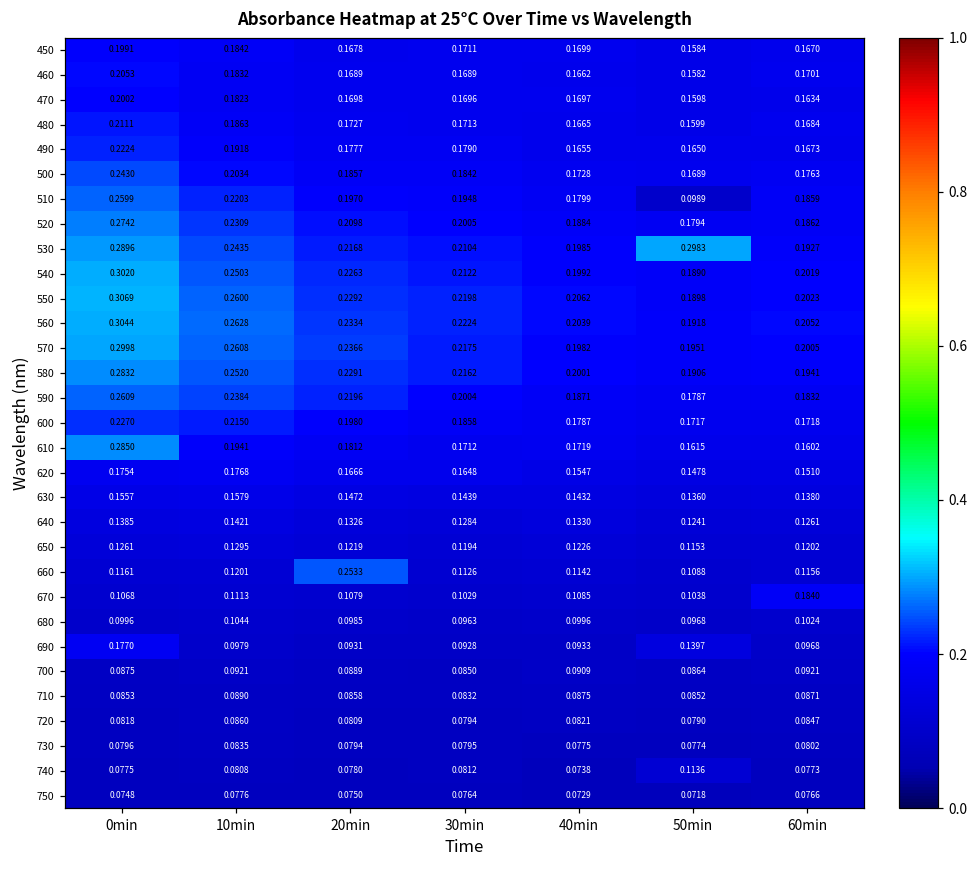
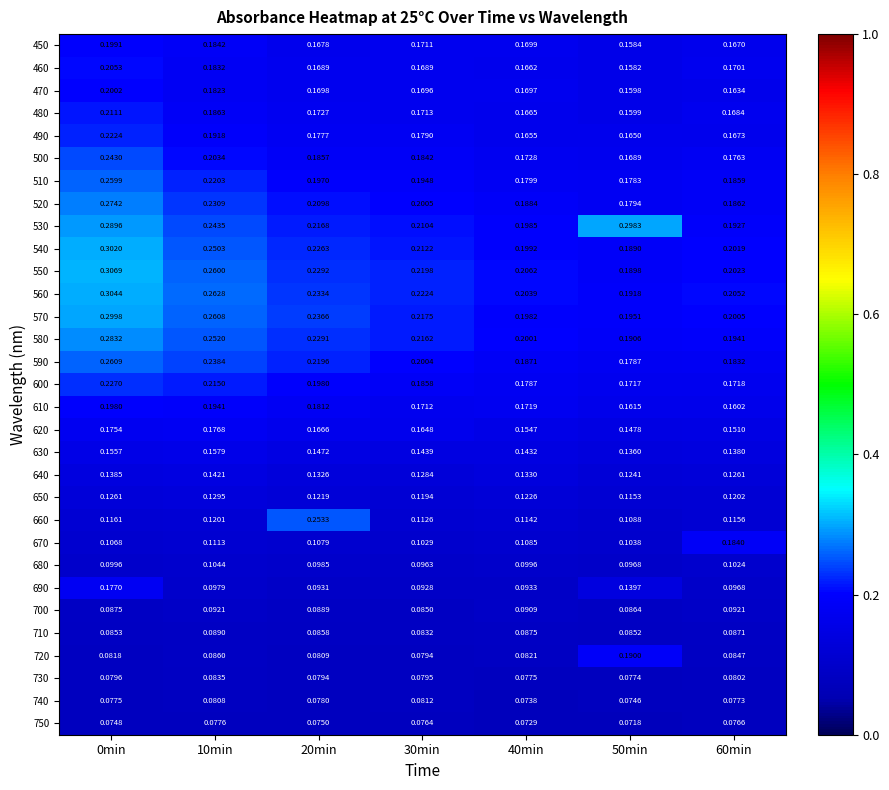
510, 50min: 0.0989 -> 0.1783
610, 0min: 0.2850 -> 0.1980
720, 50min: 0.0790 -> 0.1900
740, 50min: 0.1136 -> 0.0746
